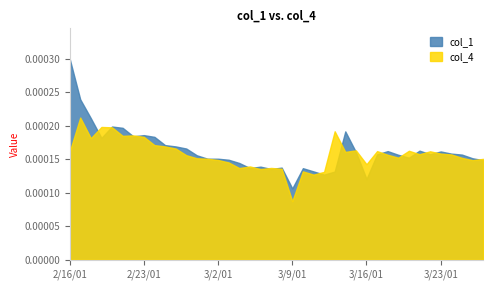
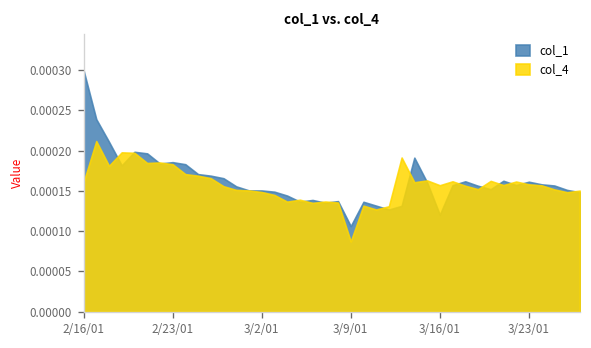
col_4, 3/16/01: 0.00014 -> 0.00016
